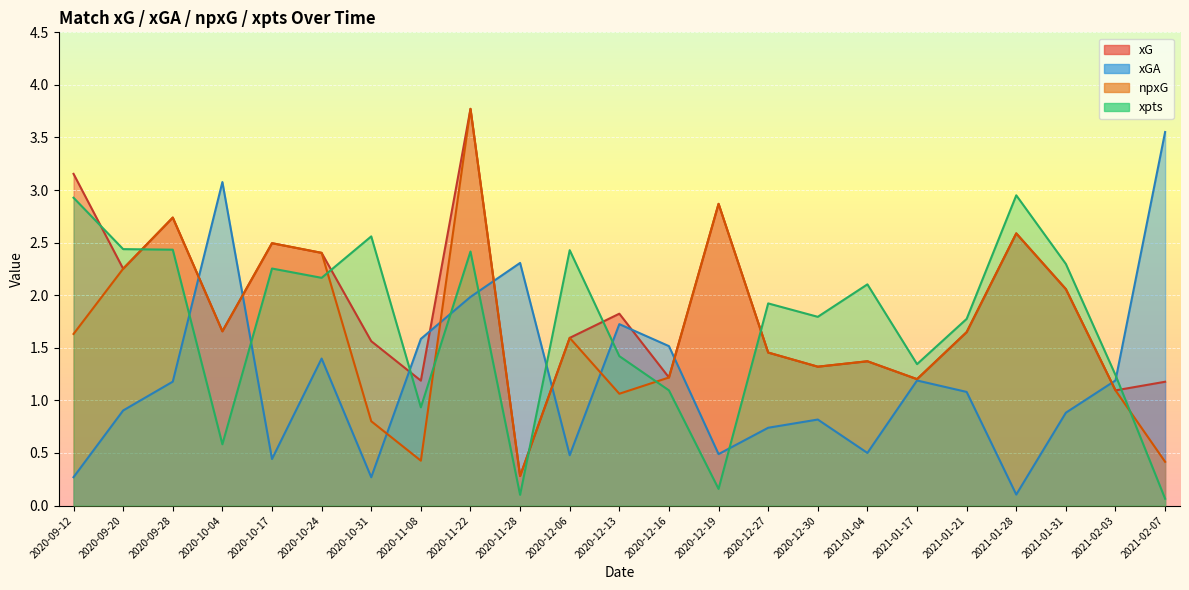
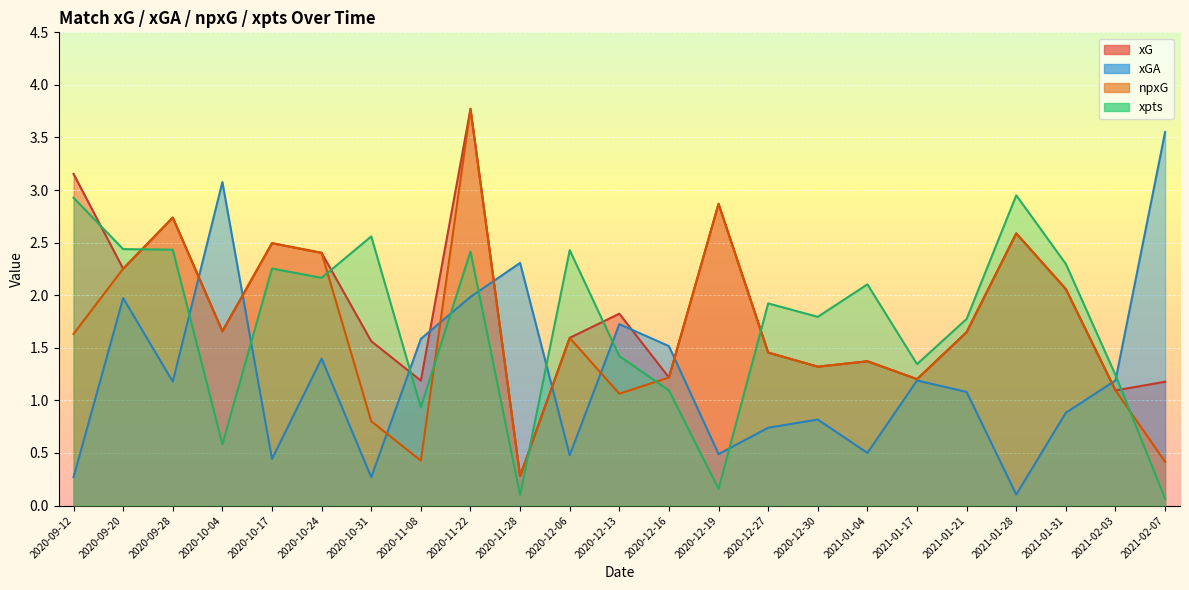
xGA, 2020-09-20: 0.90 -> 1.97
